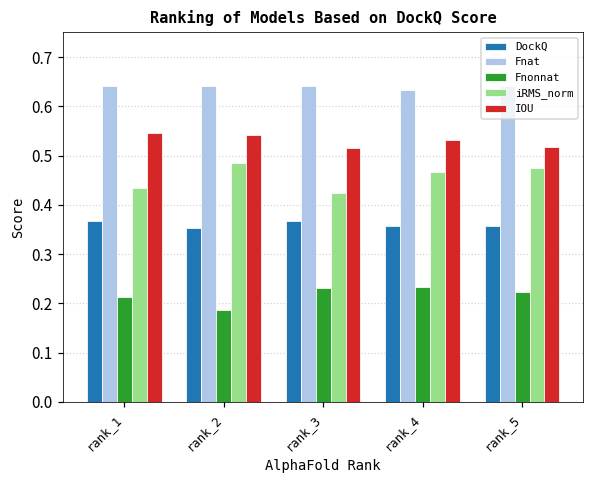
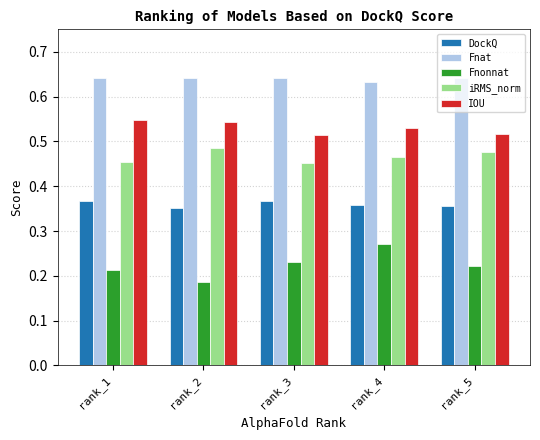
iRMS_norm, rank_1: 0.43 -> 0.45
iRMS_norm, rank_3: 0.42 -> 0.45
Fnonnat, rank_4: 0.23 -> 0.27
